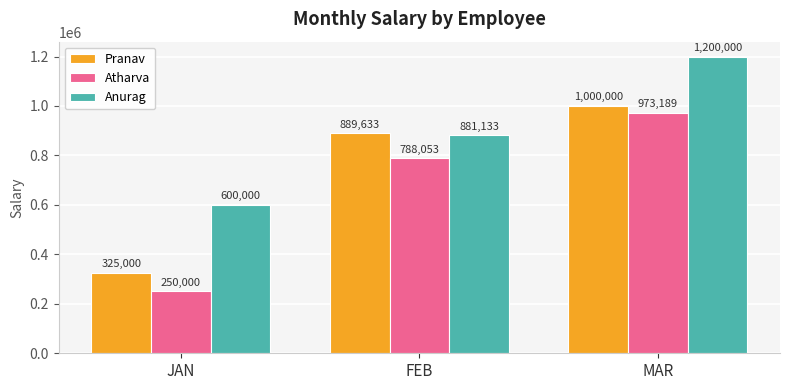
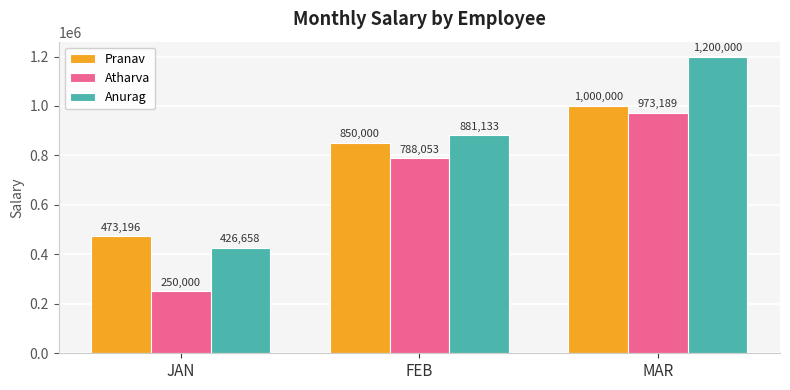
Pranav, JAN: 325,000 -> 473,196
Anurag, JAN: 600,000 -> 426,658
Pranav, FEB: 889,633 -> 850,000
